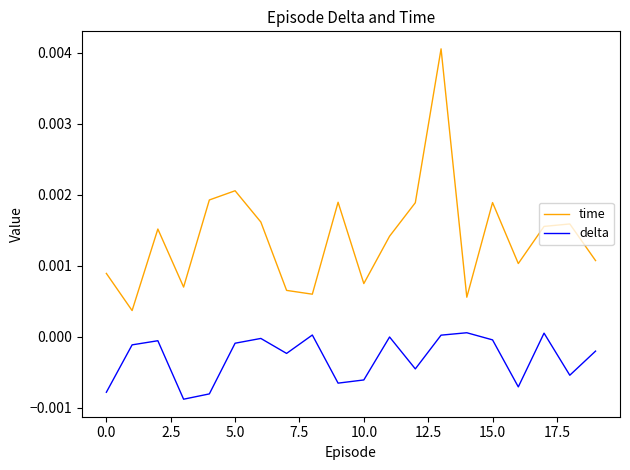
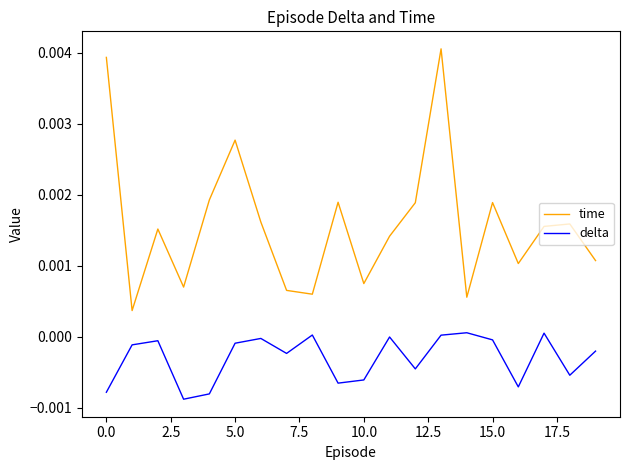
time, 0.0: 0.0009 -> 0.0039
time, 5.0: 0.0021 -> 0.0028
